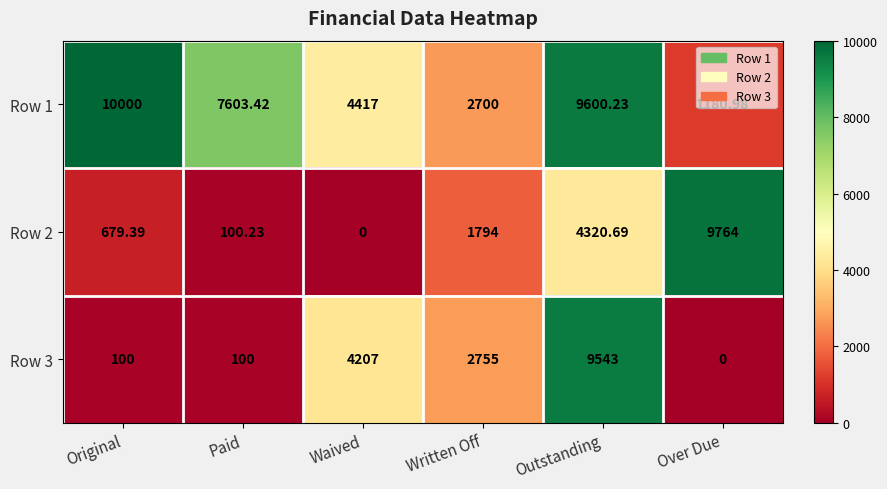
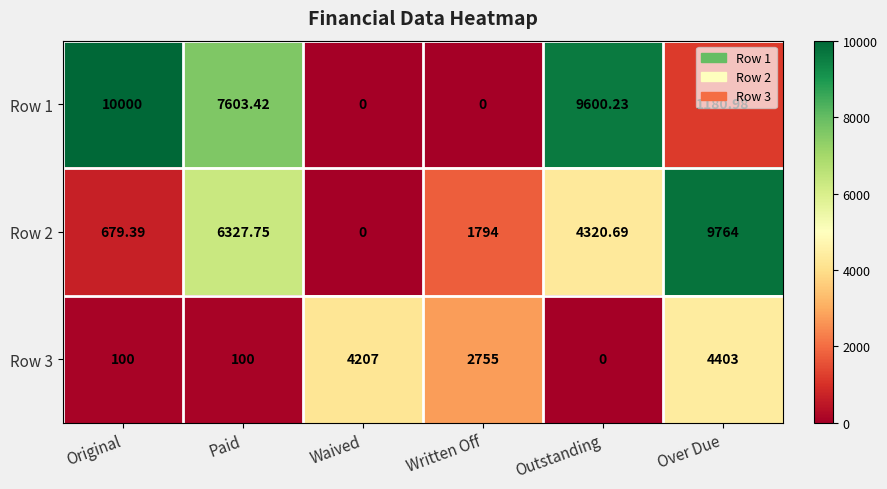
Row 1, Waived: 4417 -> 0
Row 1, Written Off: 2700 -> 0
Row 2, Paid: 100.23 -> 6327.75
Row 3, Outstanding: 9543 -> 0
Row 3, Over Due: 0 -> 4403
